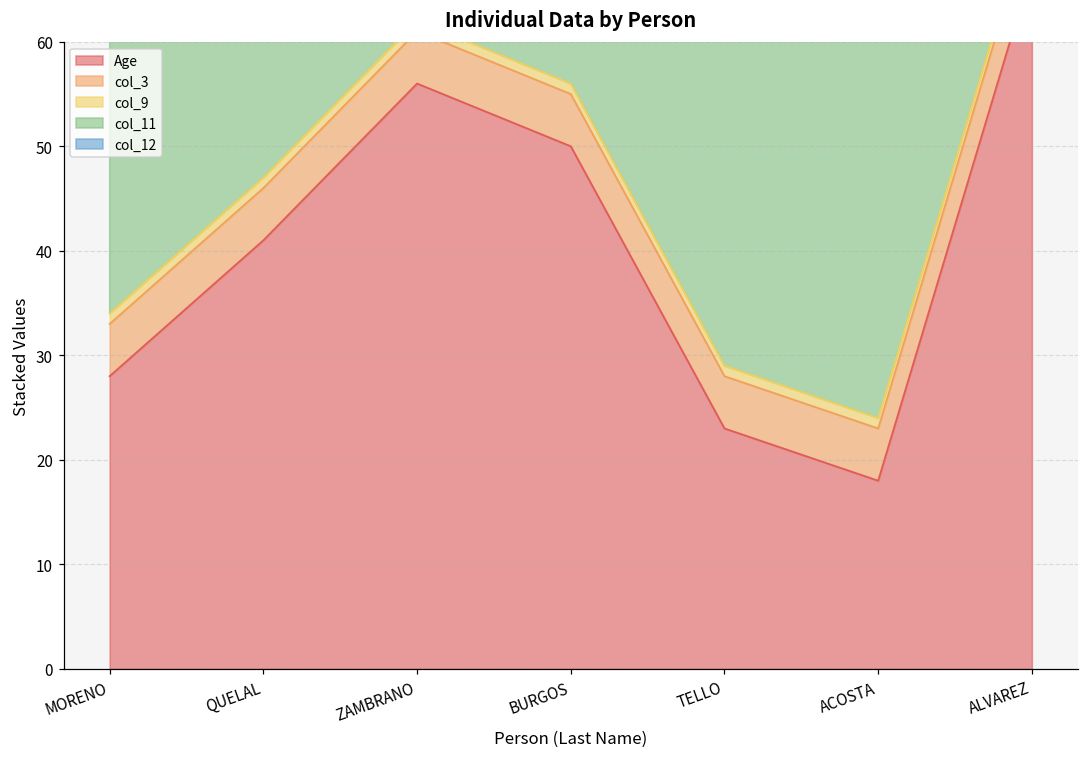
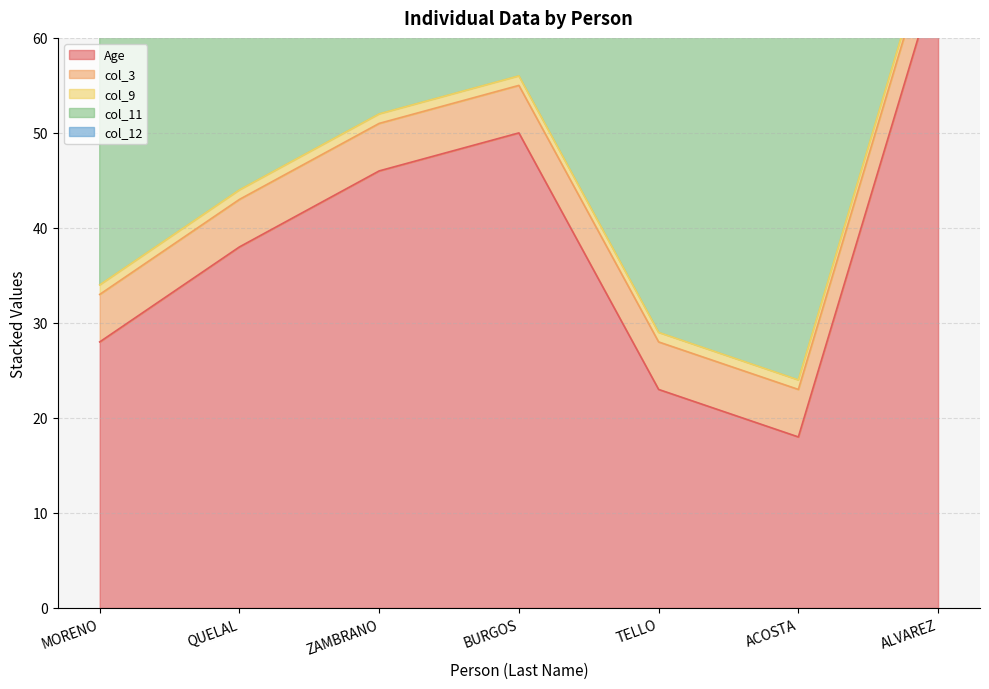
Age, QUELAL: 41 -> 38
Age, ZAMBRANO: 56 -> 46
